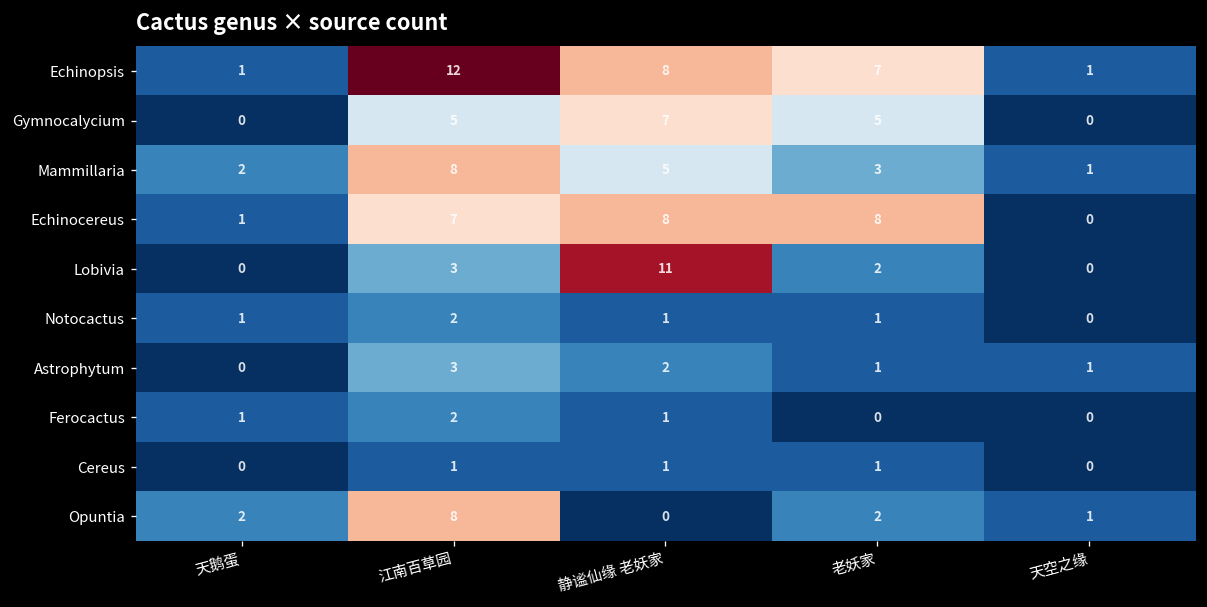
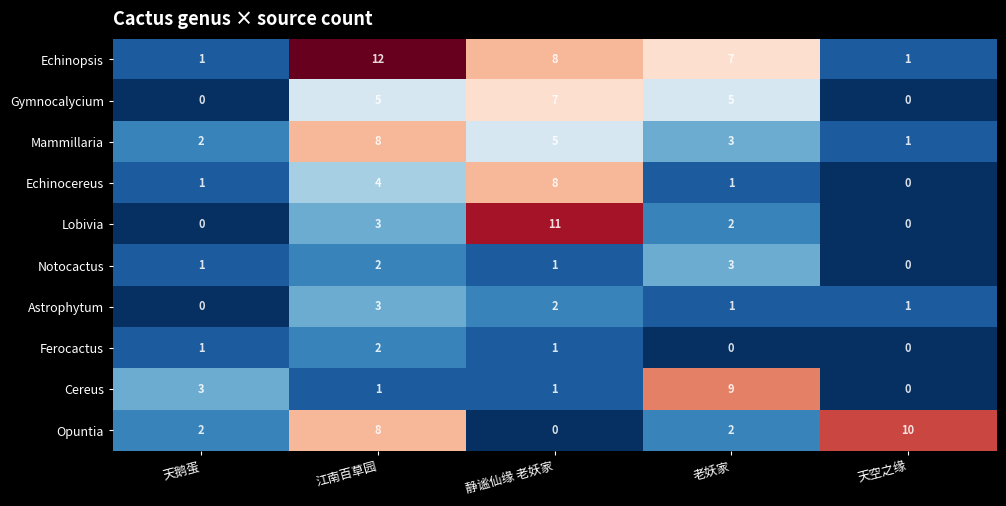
Echinocereus, 江南百草园: 7 -> 4
Echinocereus, 老妖家: 8 -> 1
Notocactus, 老妖家: 1 -> 3
Cereus, 天鹅蛋: 0 -> 3
Cereus, 老妖家: 1 -> 9
Opuntia, 天空之缘: 1 -> 10
